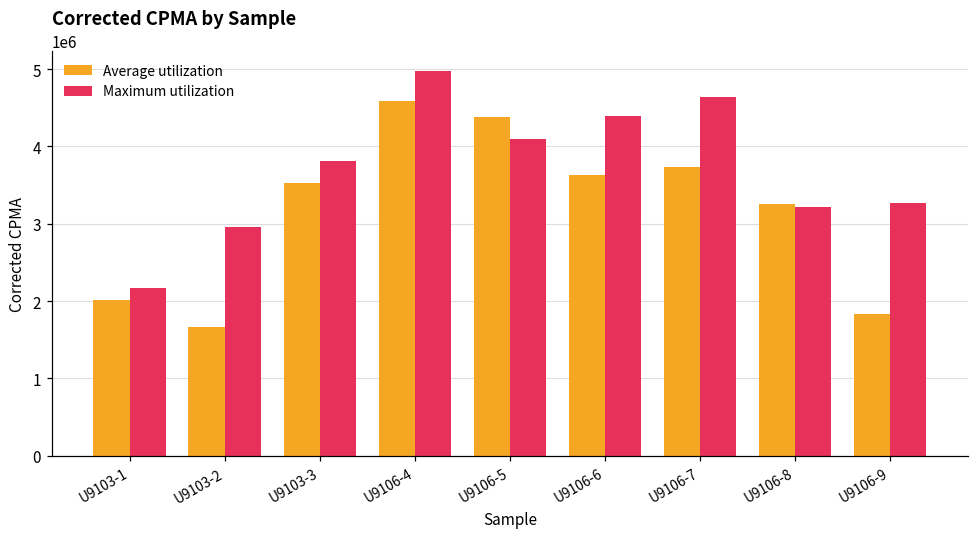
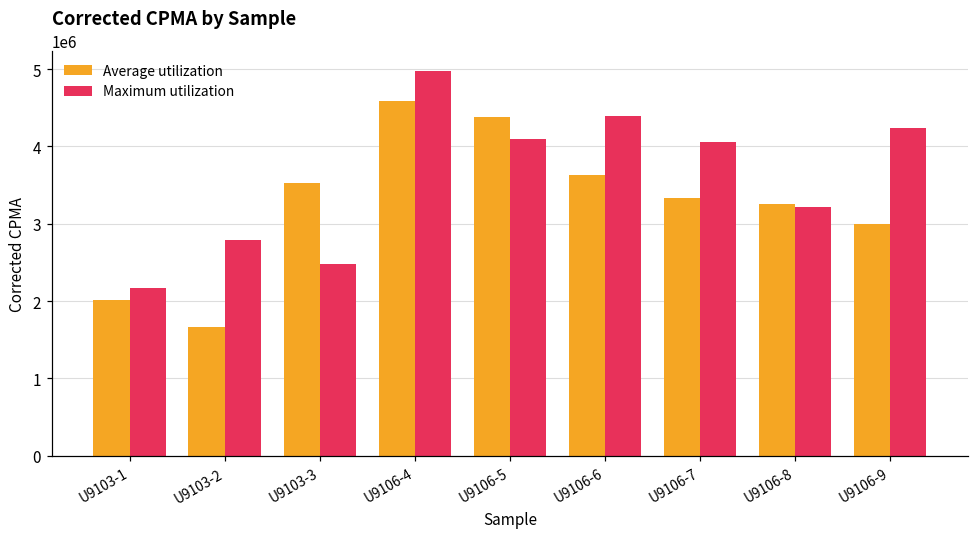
Maximum utilization, U9103-2: 3000000 -> 2800000
Maximum utilization, U9103-3: 3800000 -> 2500000
Average utilization, U9106-7: 3700000 -> 3300000
Maximum utilization, U9106-7: 4600000 -> 4100000
Average utilization, U9106-9: 1800000 -> 3000000
Maximum utilization, U9106-9: 3300000 -> 4200000
